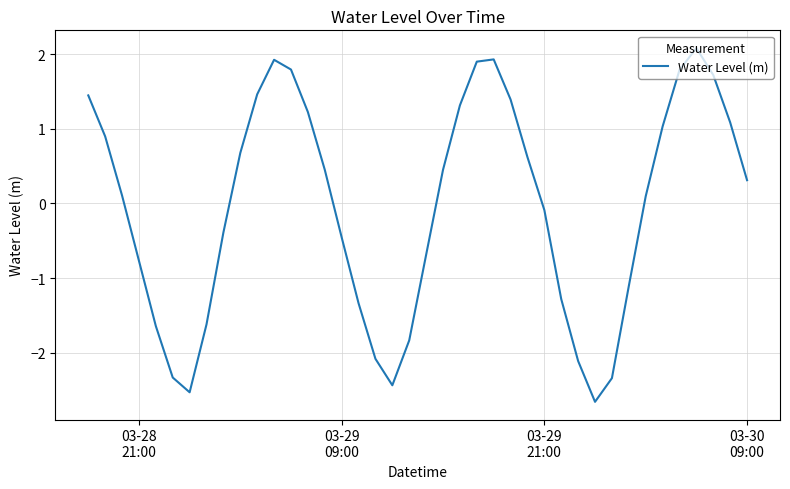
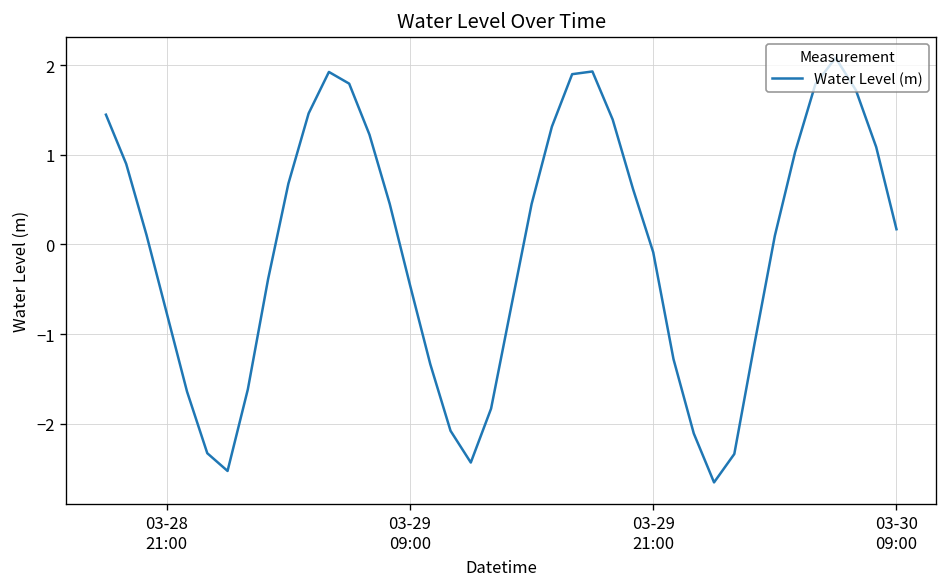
03-30 09:00: 0.3 -> 0.2
